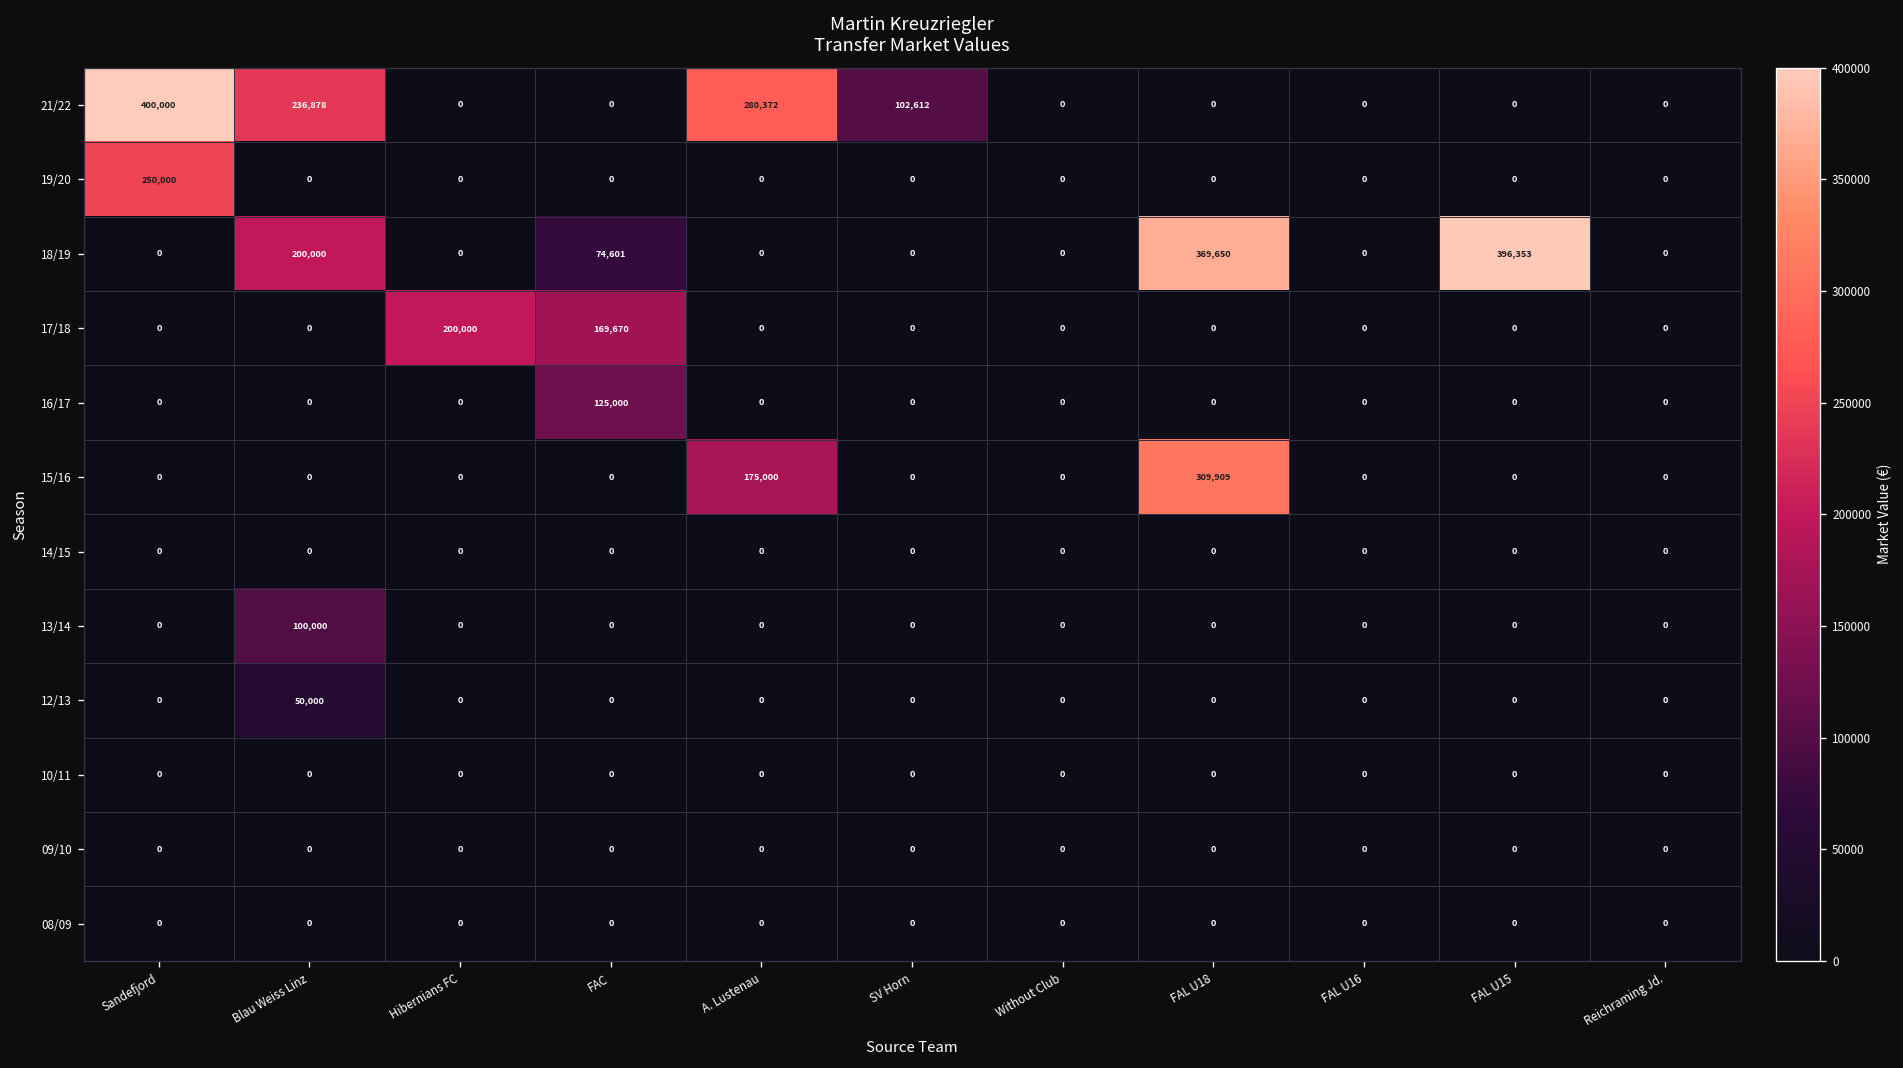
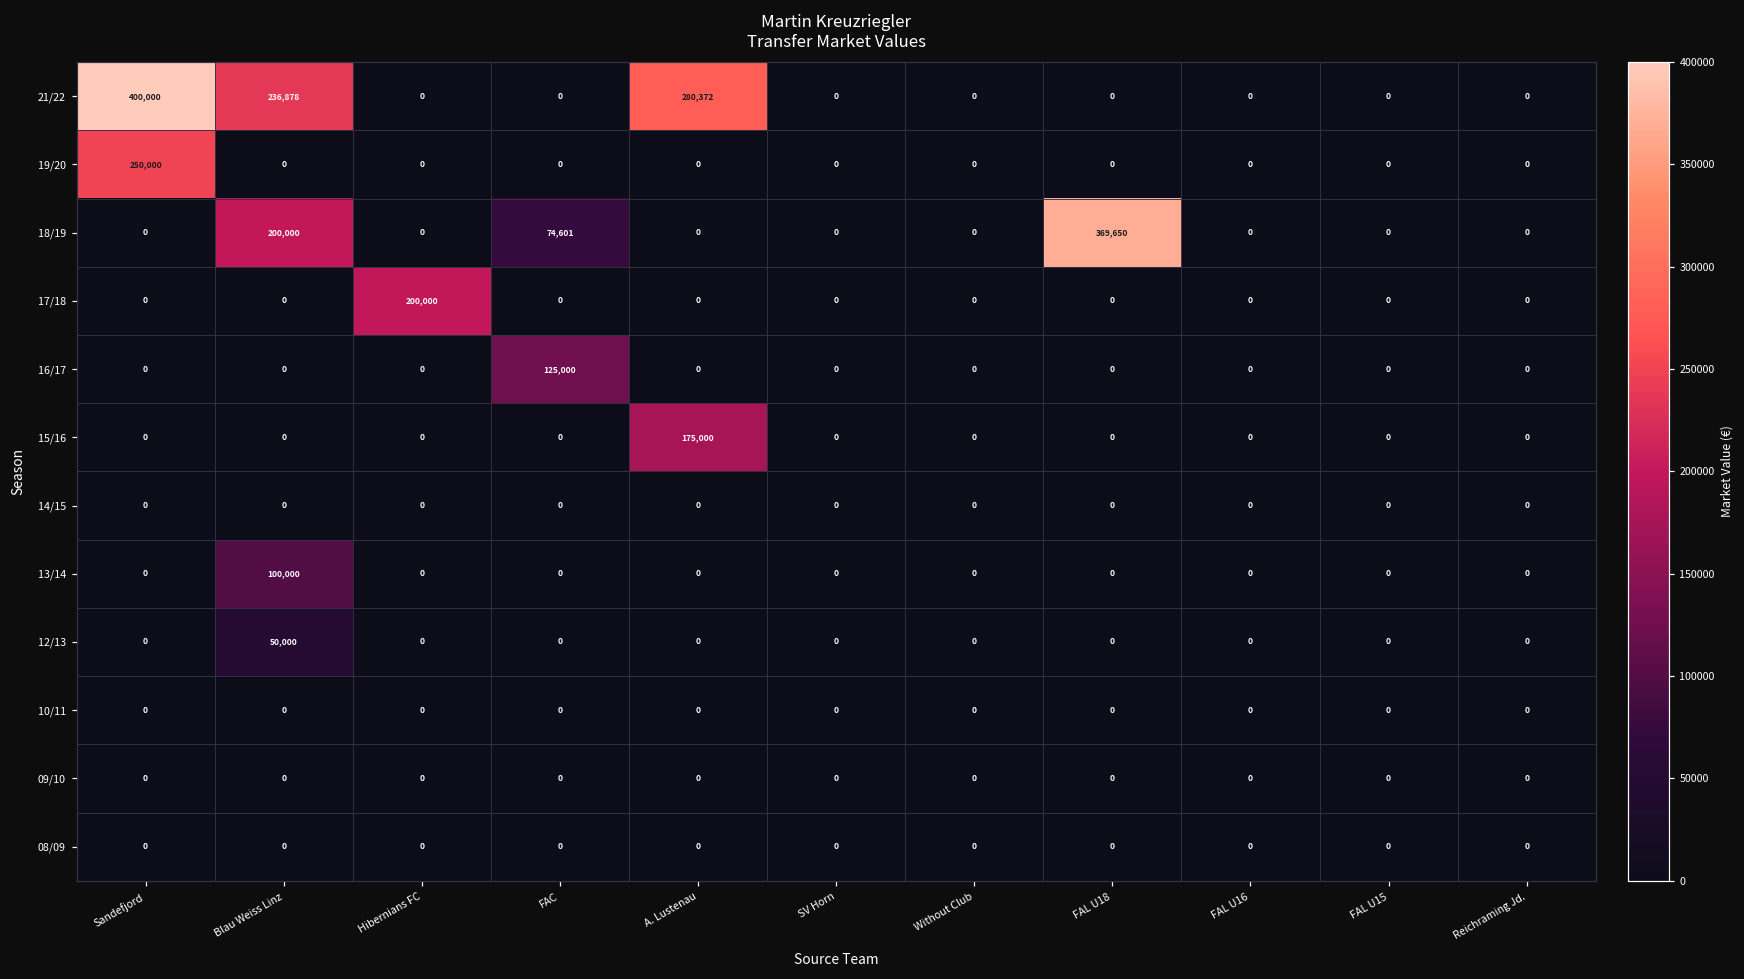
21/22, SV Horn: 102,612 -> 0
18/19, FAL U15: 396,353 -> 0
17/18, FAC: 169,670 -> 0
15/16, FAL U18: 309,909 -> 0
